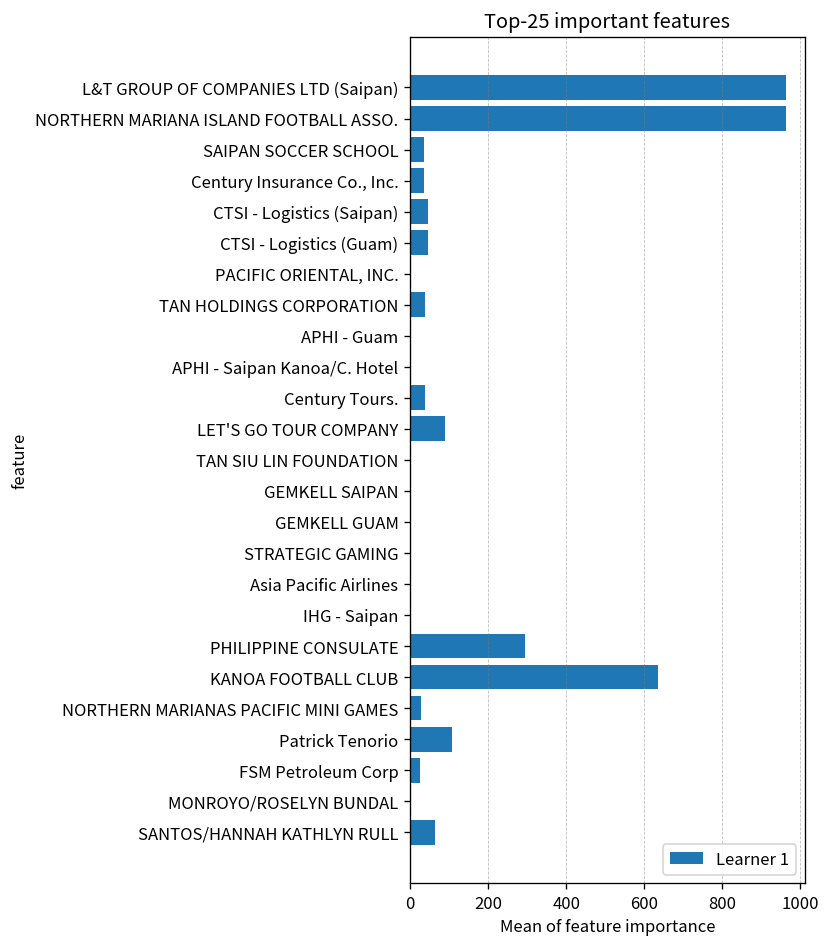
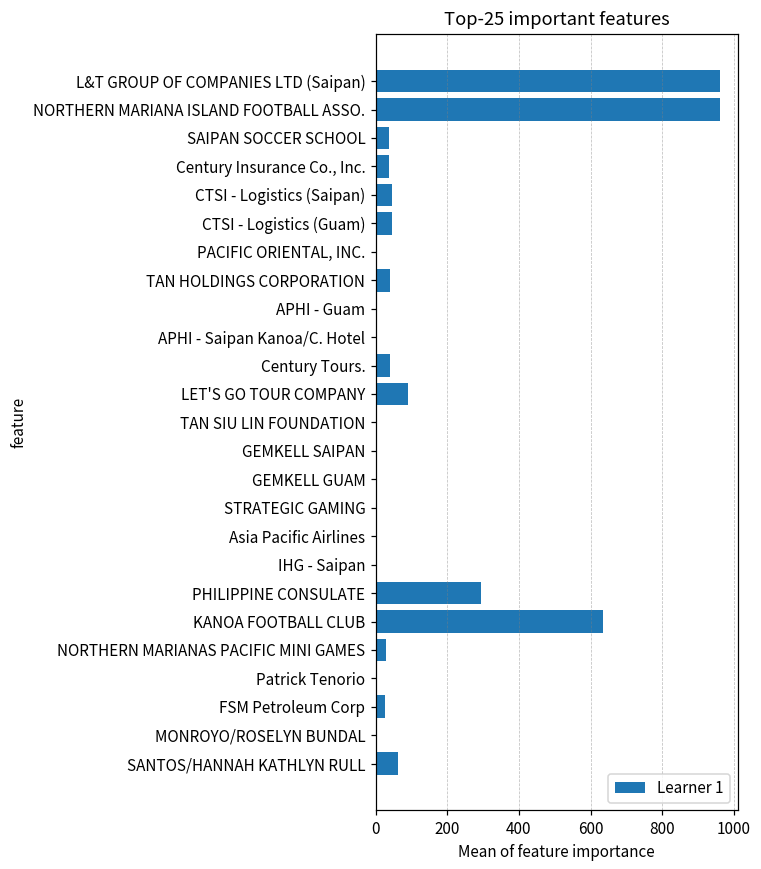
Patrick Tenorio: 110 -> 0
